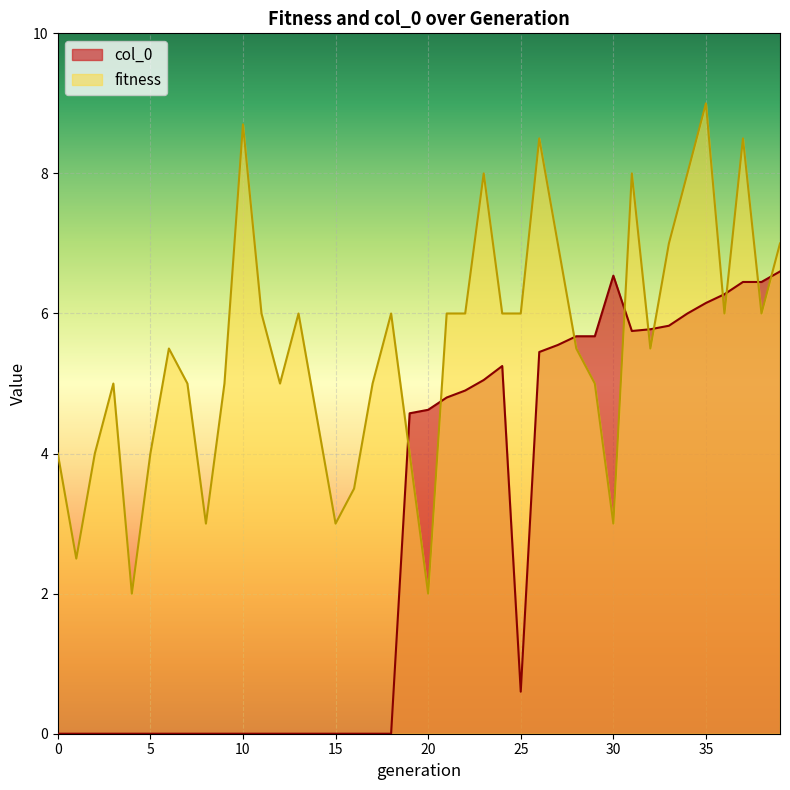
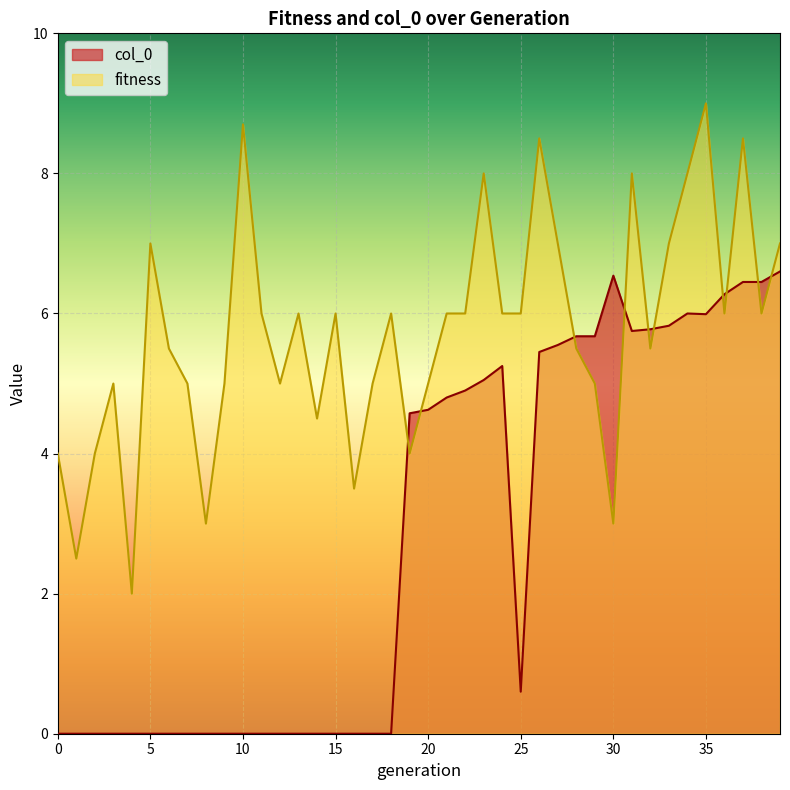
fitness, 5: 4 -> 7
fitness, 15: 3 -> 6
fitness, 20: 2 -> 5
col_0, 35: 6.2 -> 6.0
